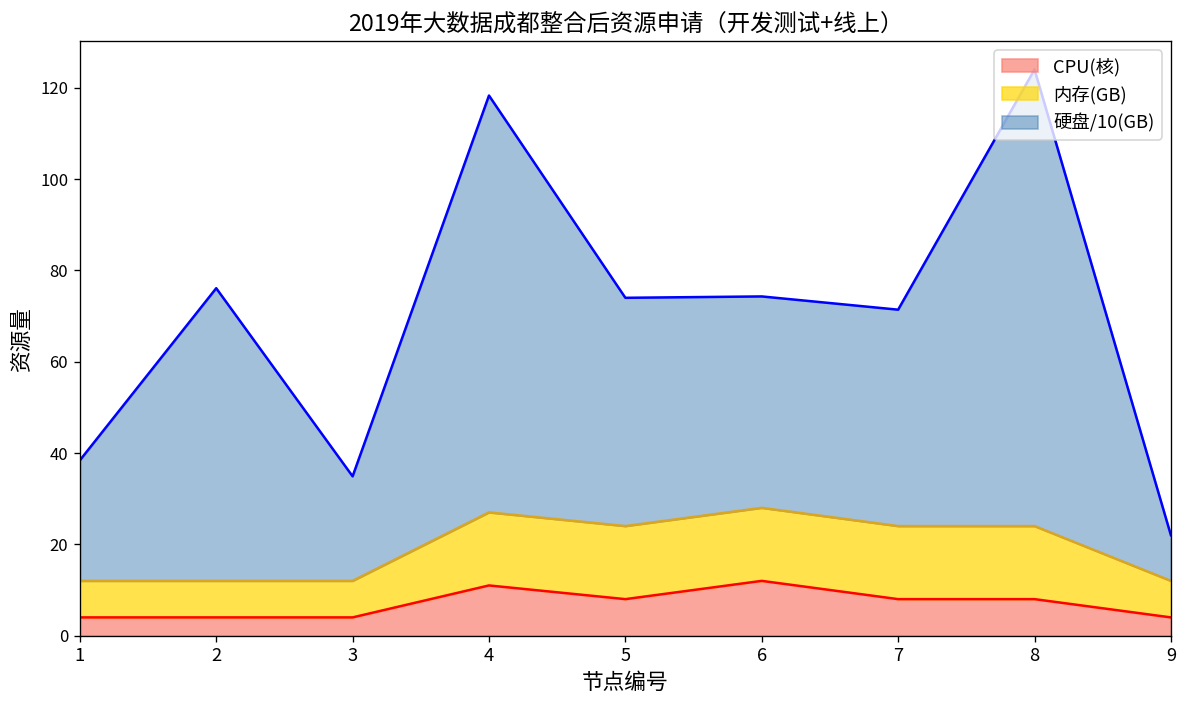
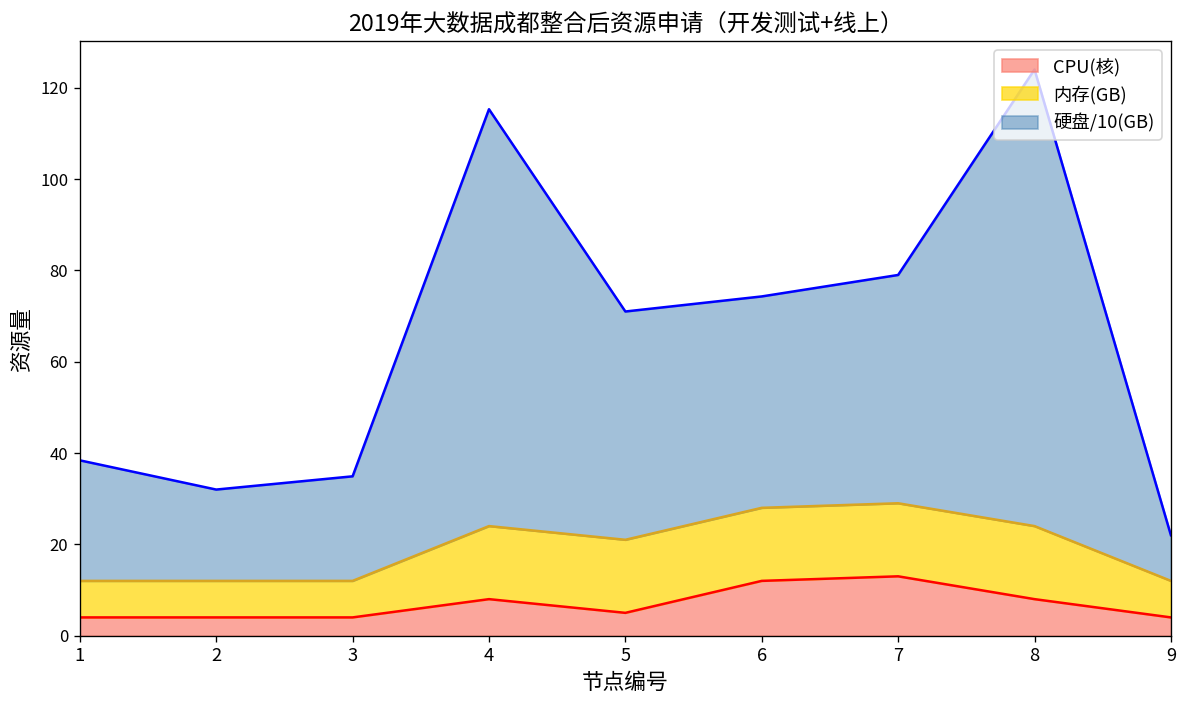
硬盘/10(GB), 2: 64 -> 20
CPU(核), 4: 11 -> 8
CPU(核), 5: 8 -> 5
CPU(核), 7: 8 -> 13
硬盘/10(GB), 7: 47 -> 50
